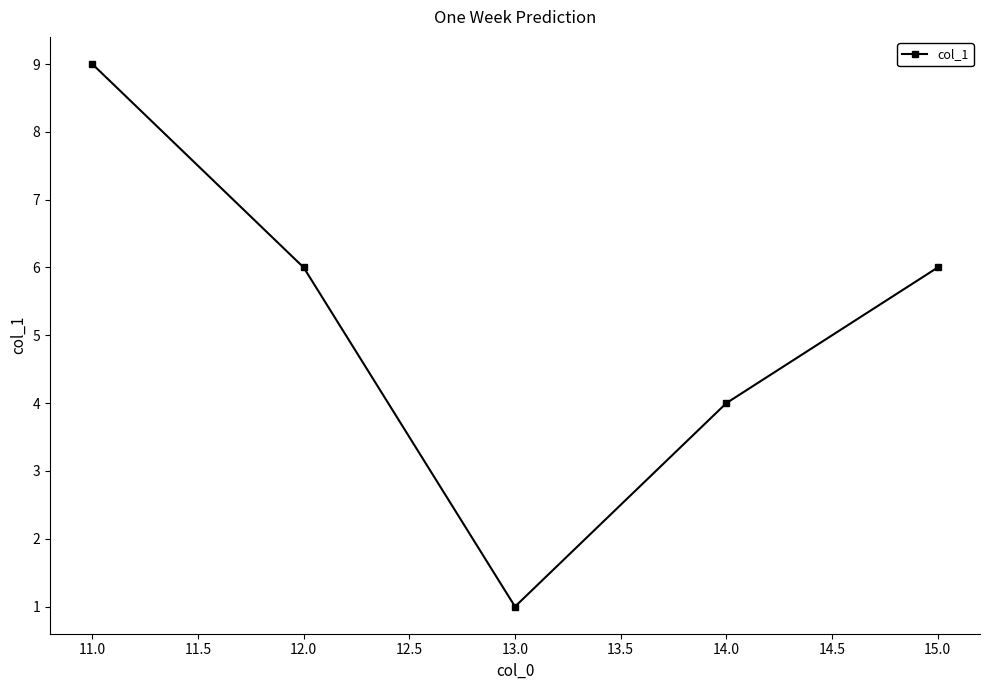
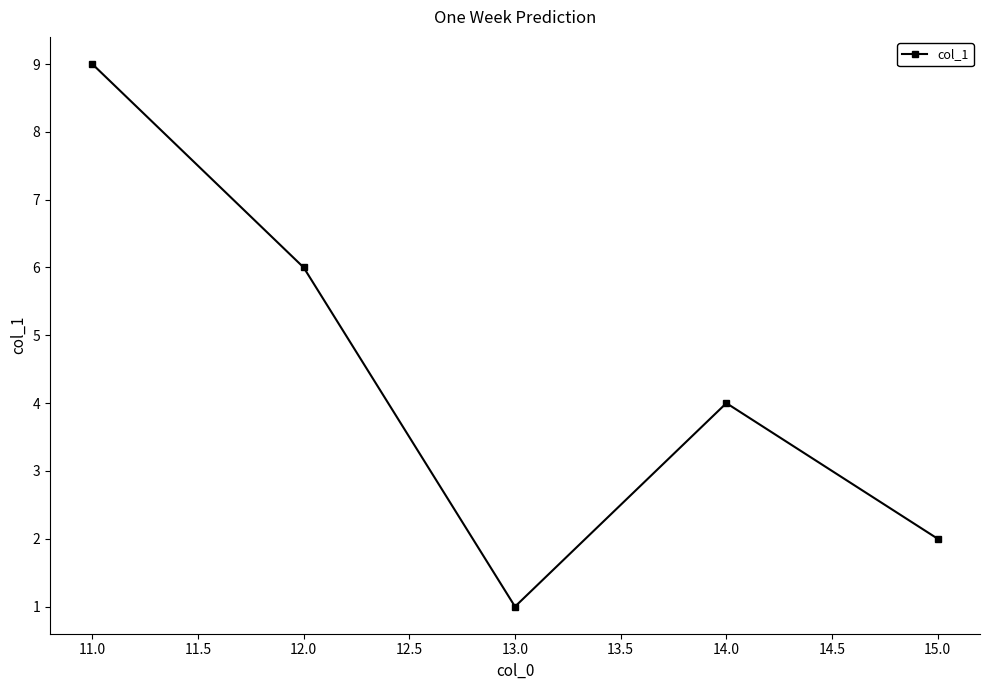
15.0: 6 -> 2
